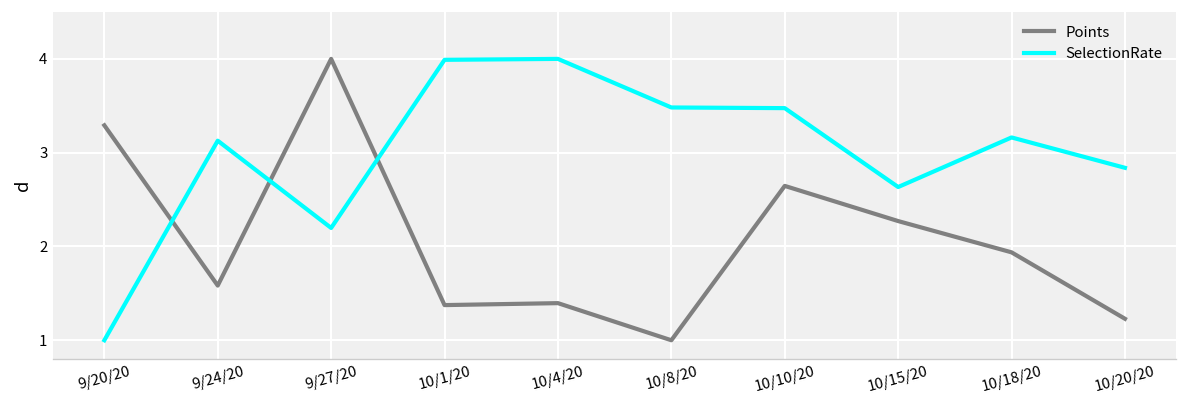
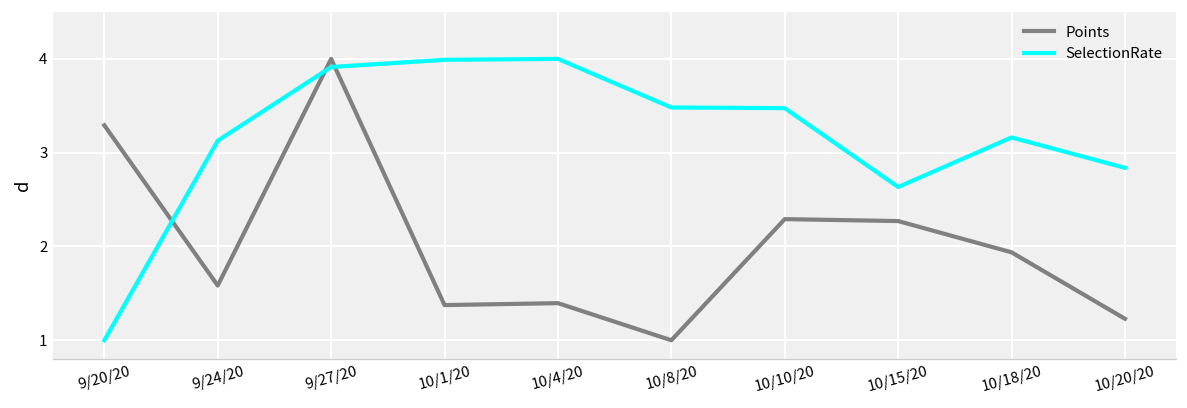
SelectionRate, 9/27/20: 2.2 -> 3.9
Points, 10/10/20: 2.6 -> 2.3
